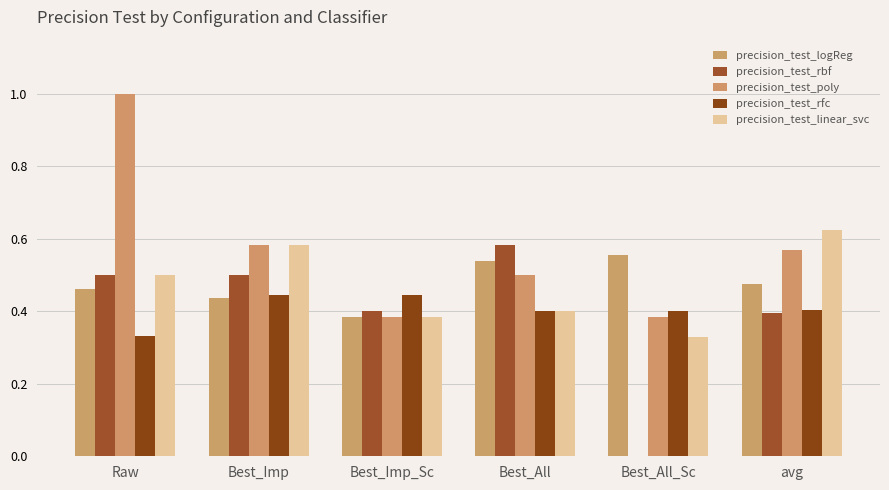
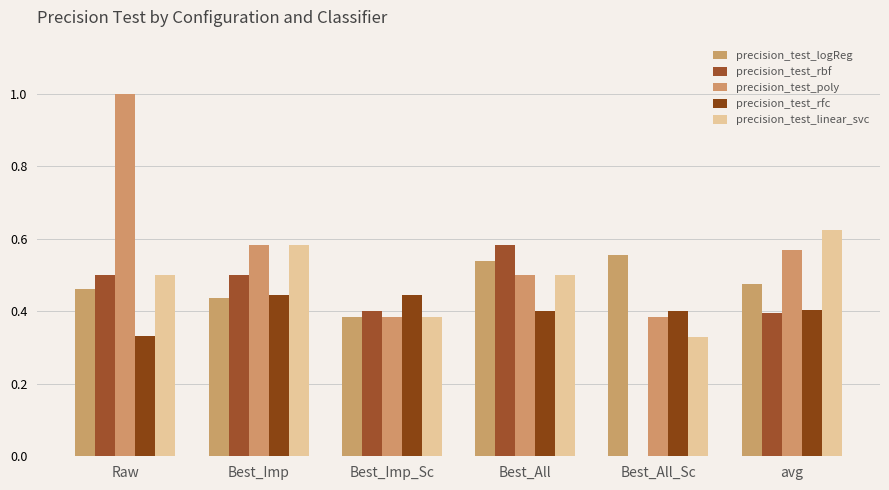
precision_test_linear_svc, Best_All: 0.4 -> 0.5
